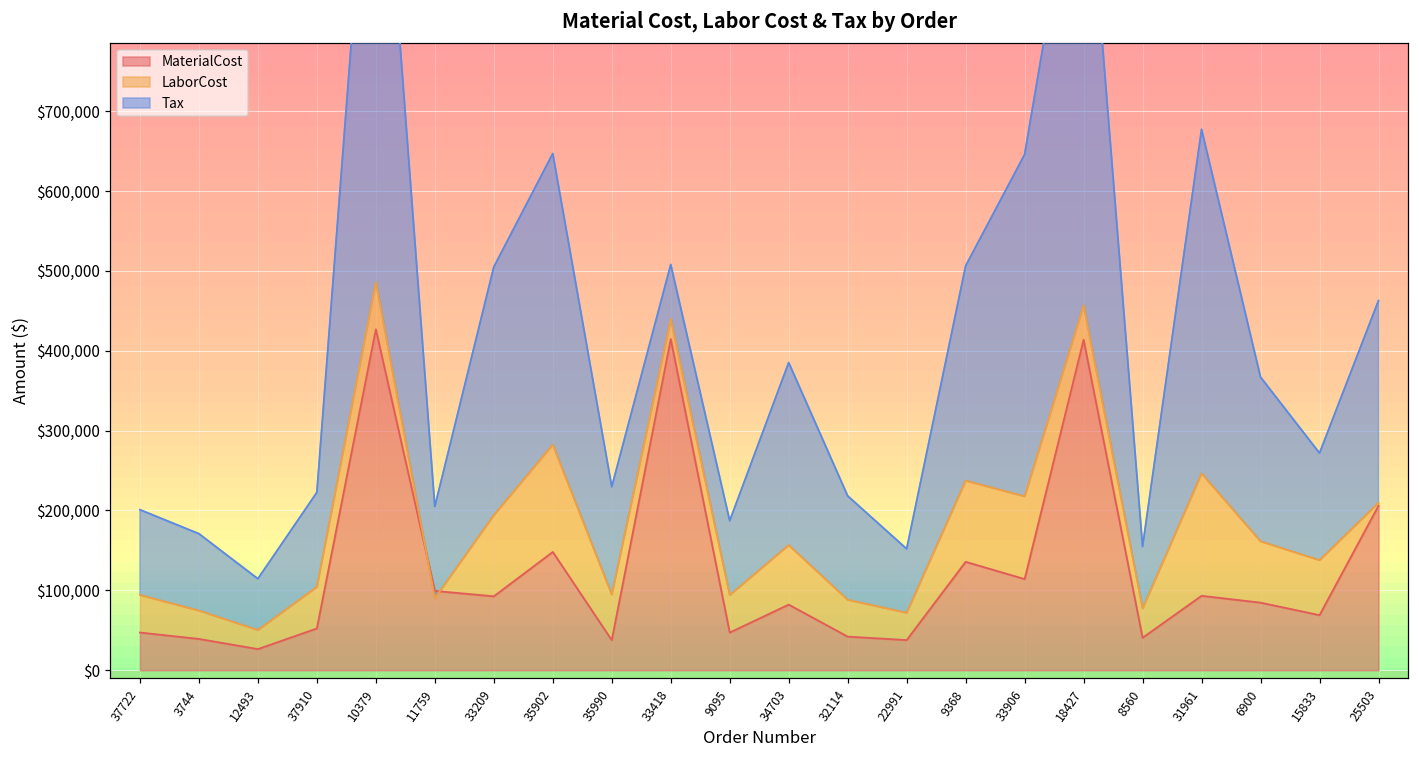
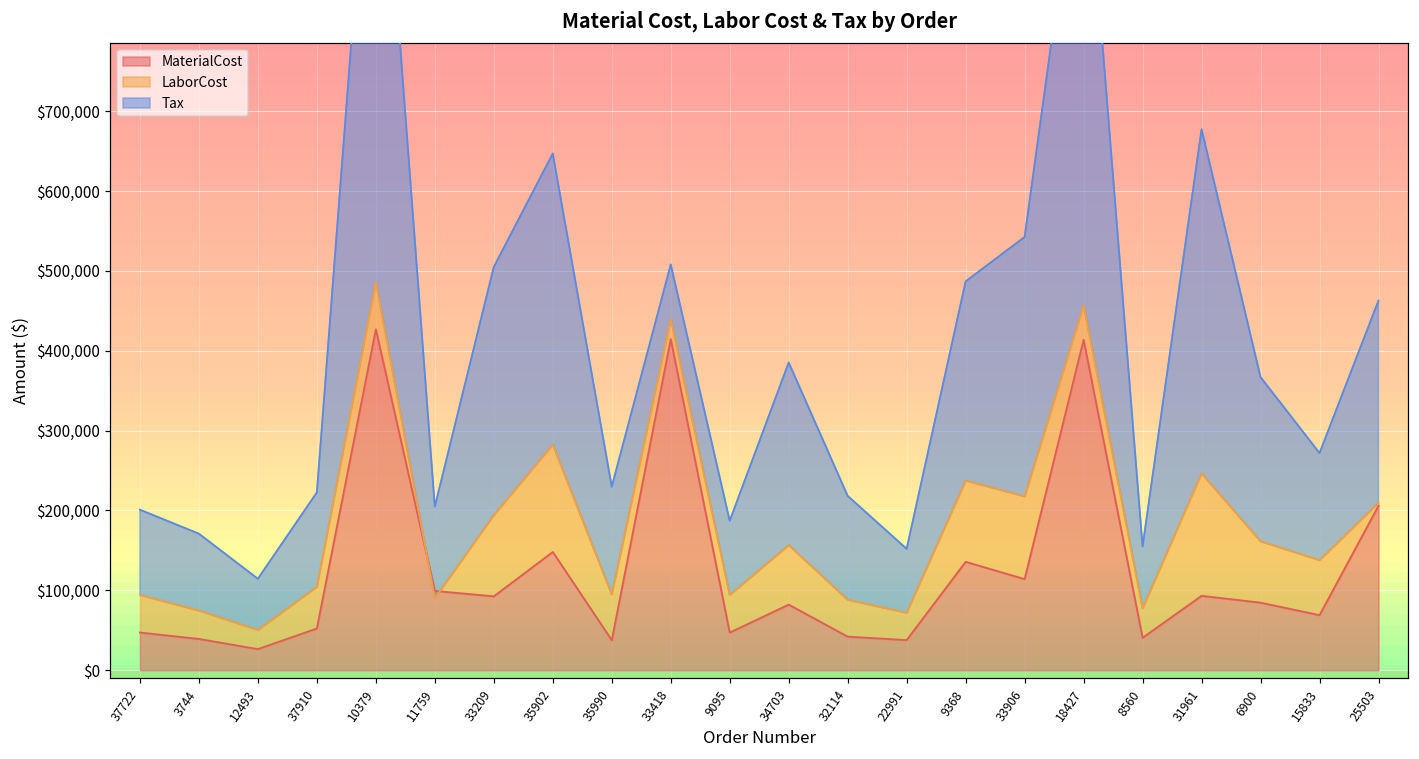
Tax, 9368: $270,000 -> $250,000
Tax, 33906: $430,000 -> $320,000
